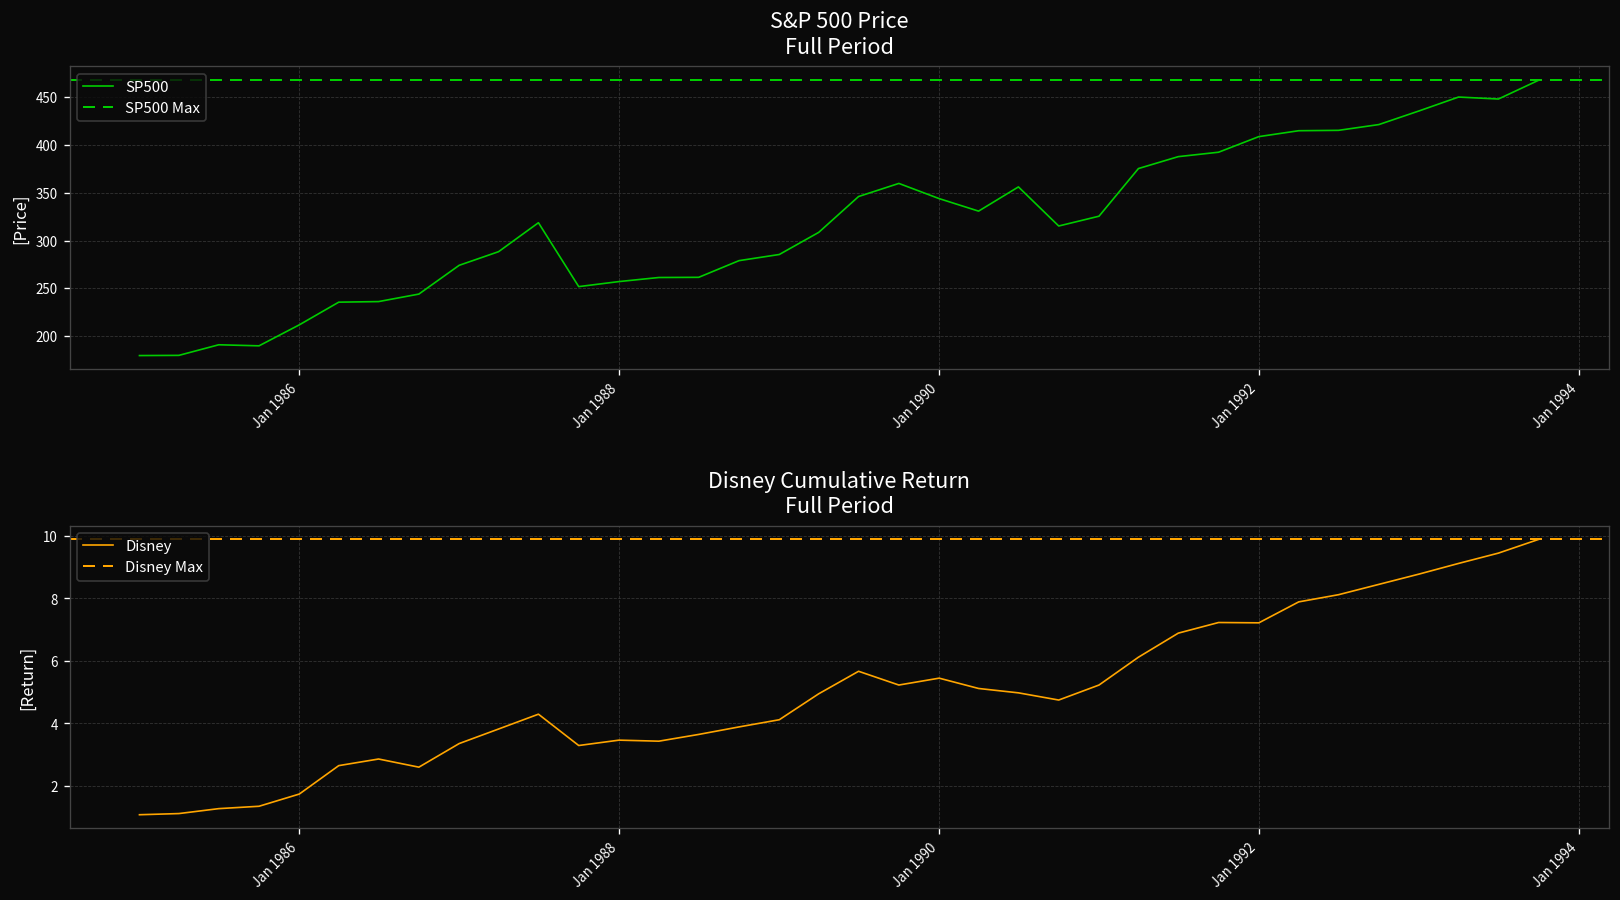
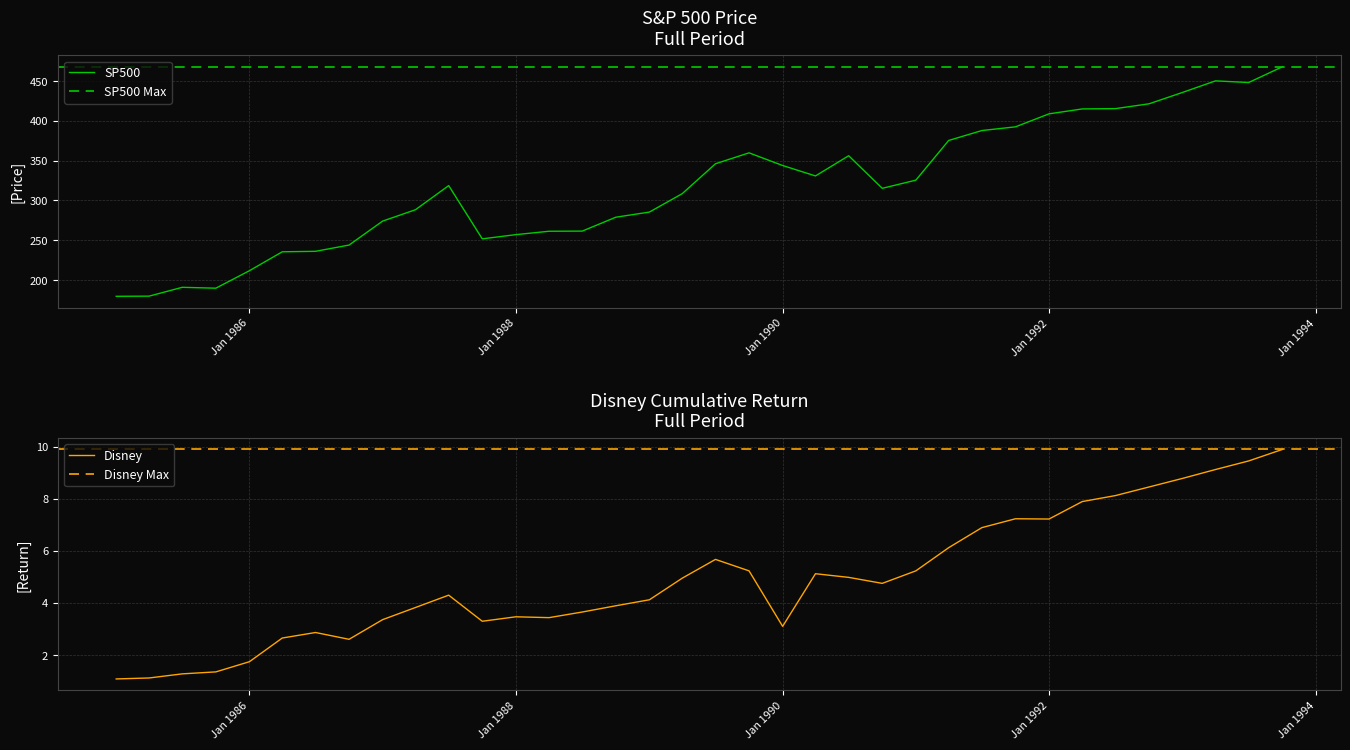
Disney Cumulative Return Full Period, Jan 1990: 5.5 -> 3.1
